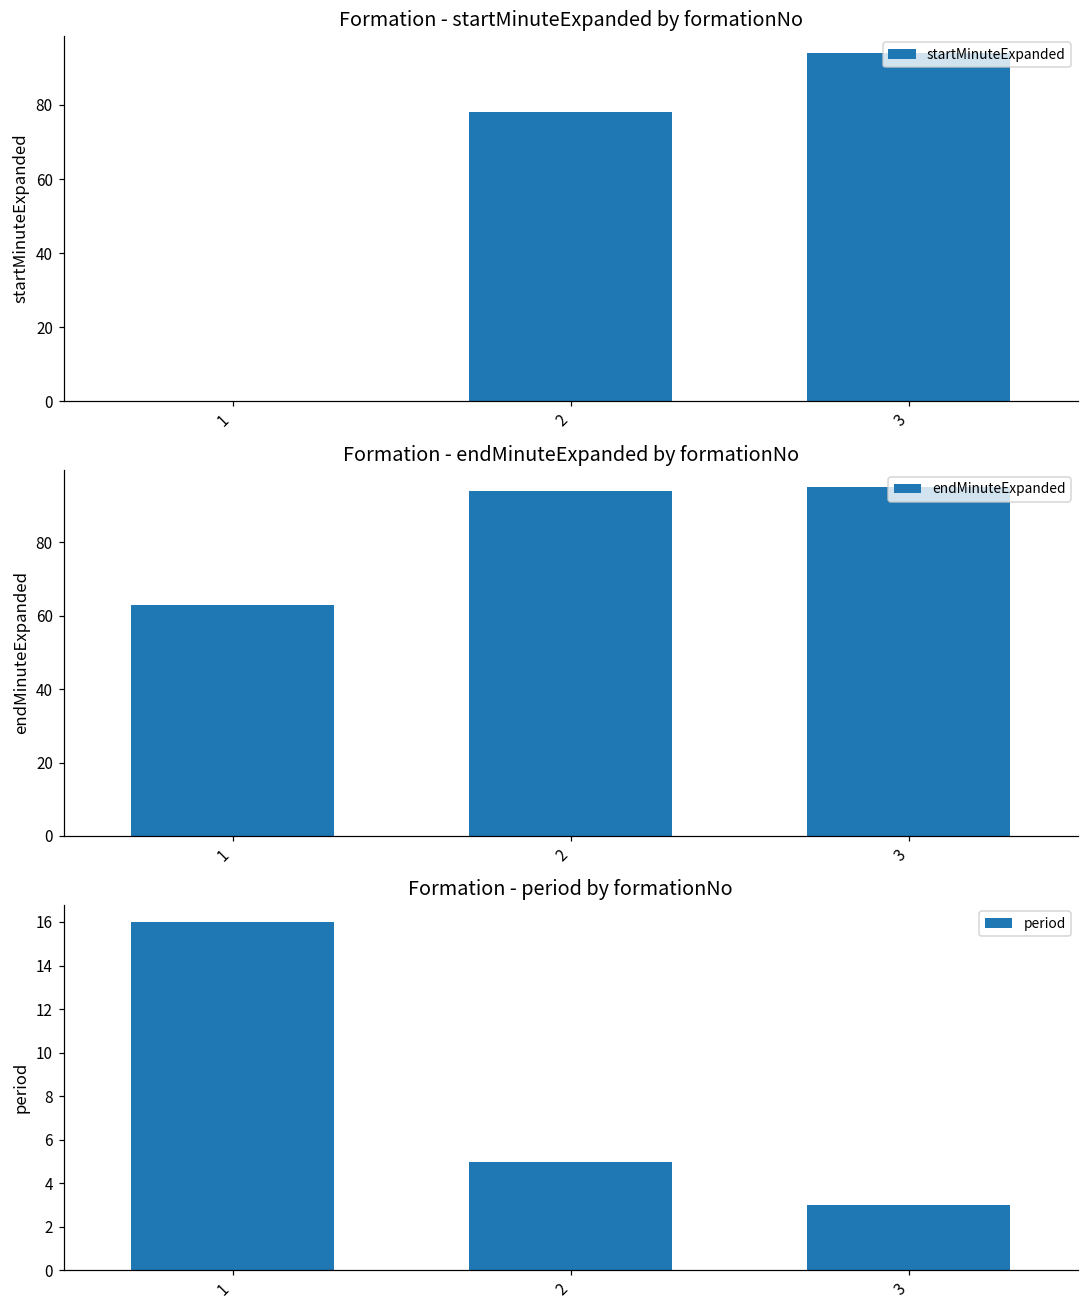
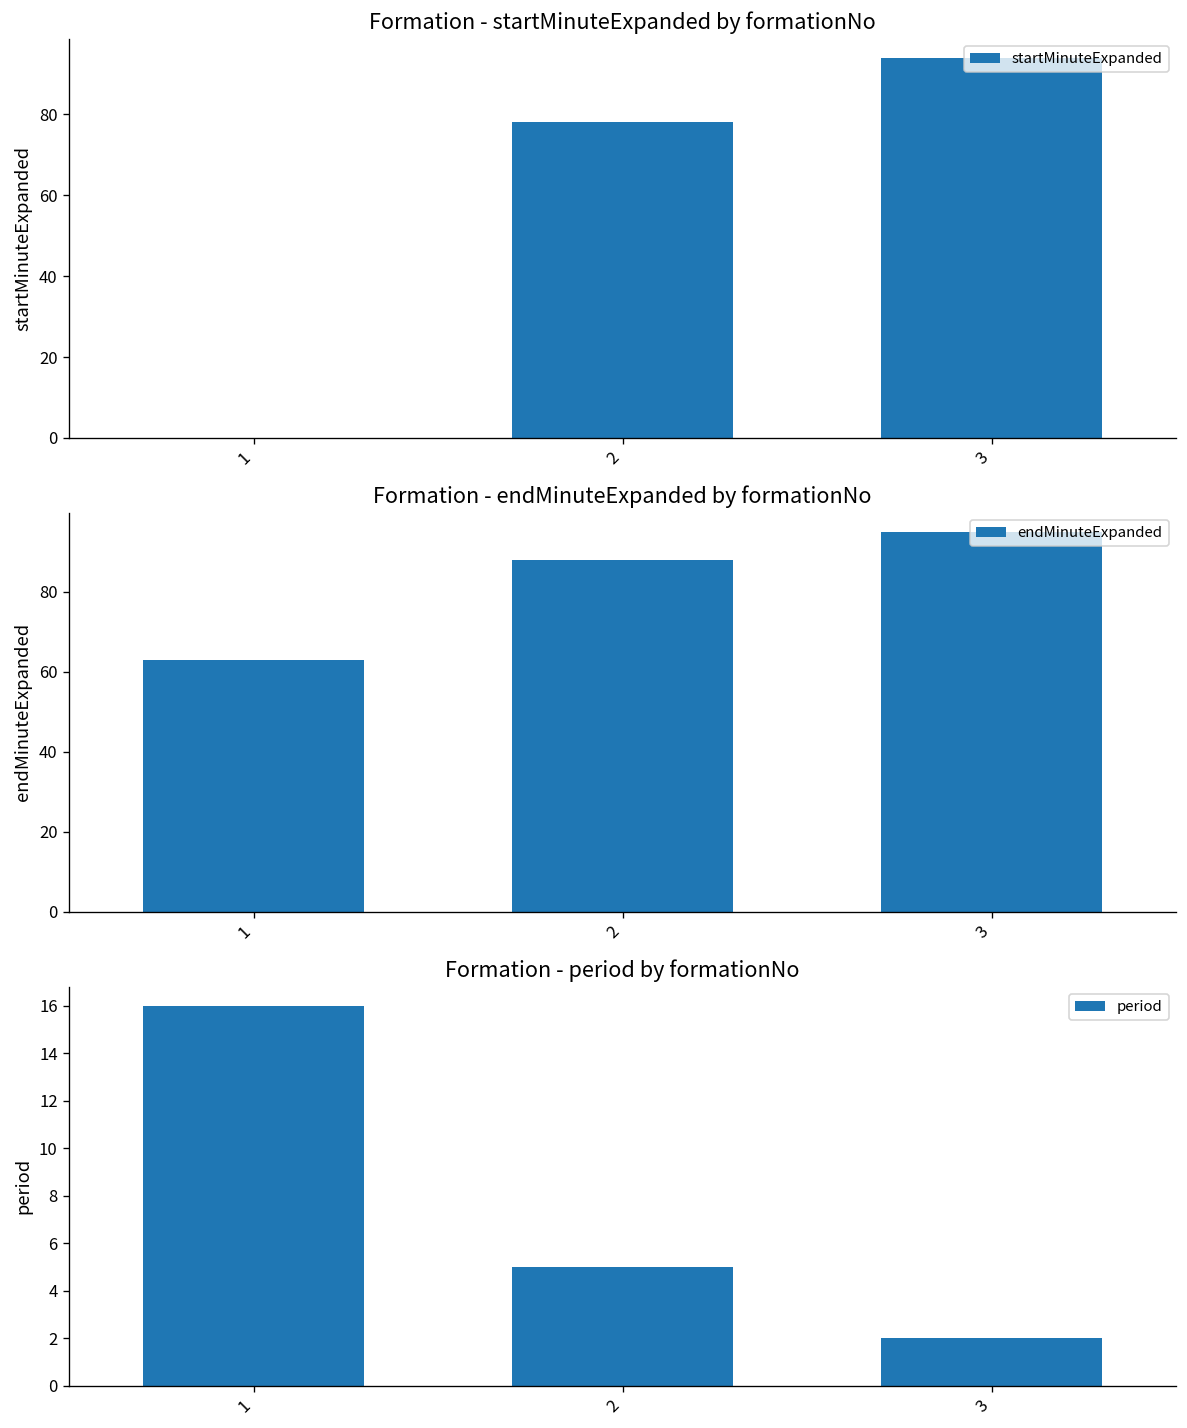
Formation - endMinuteExpanded by formationNo, 2: 94 -> 88
Formation - period by formationNo, 3: 3 -> 2
